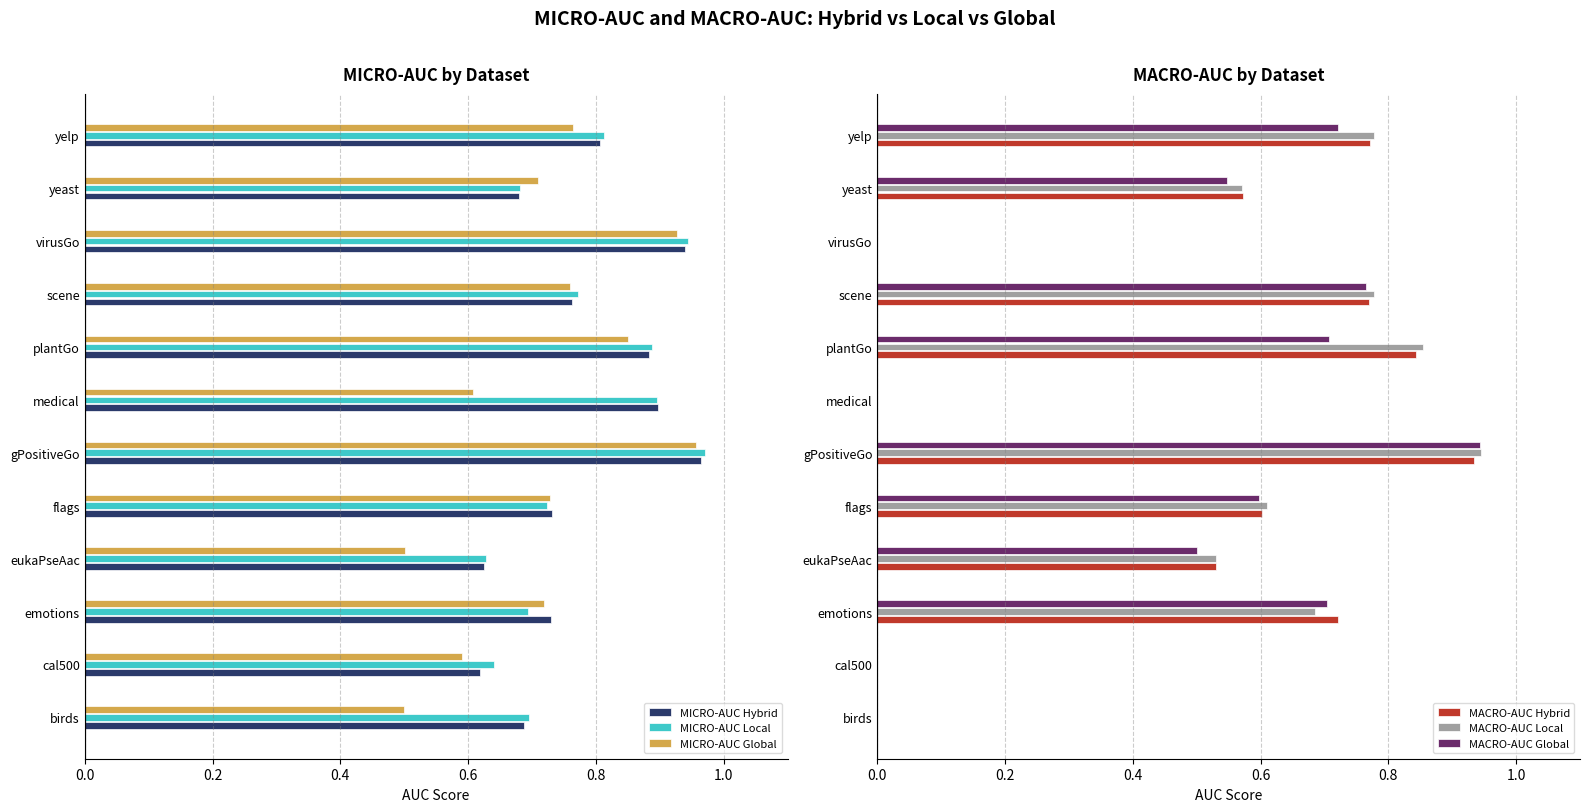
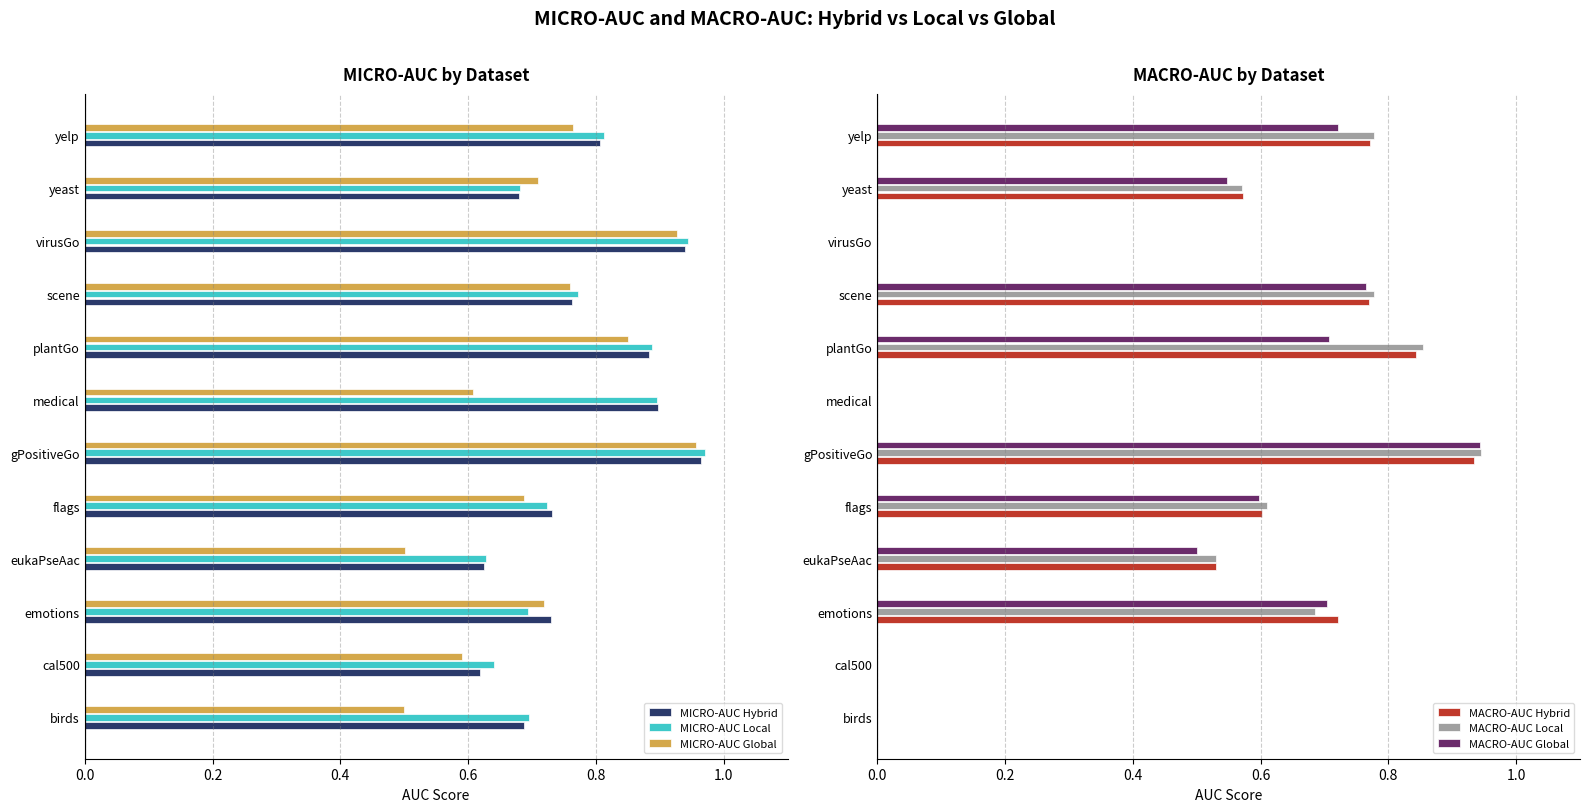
MICRO-AUC by Dataset, MICRO-AUC Global, flags: 0.73 -> 0.69
